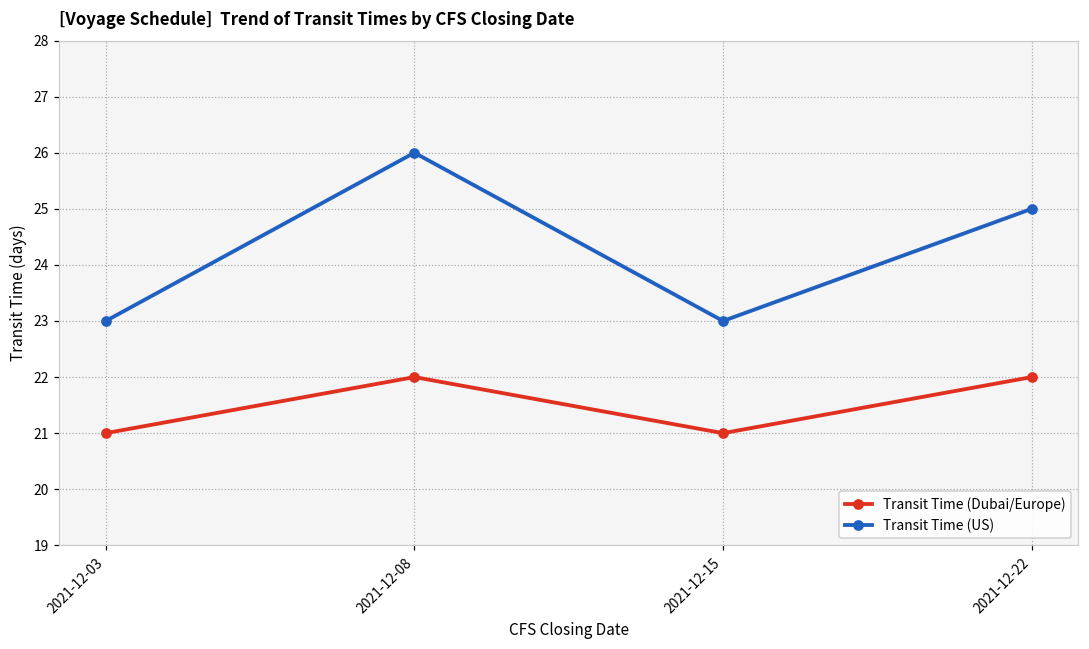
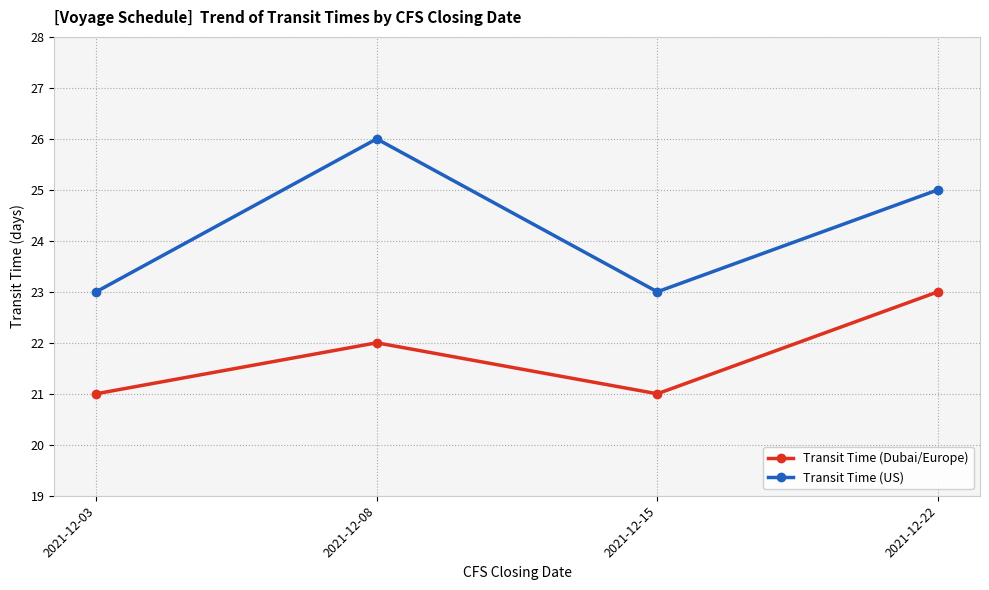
Transit Time (Dubai/Europe), 2021-12-22: 22 -> 23
